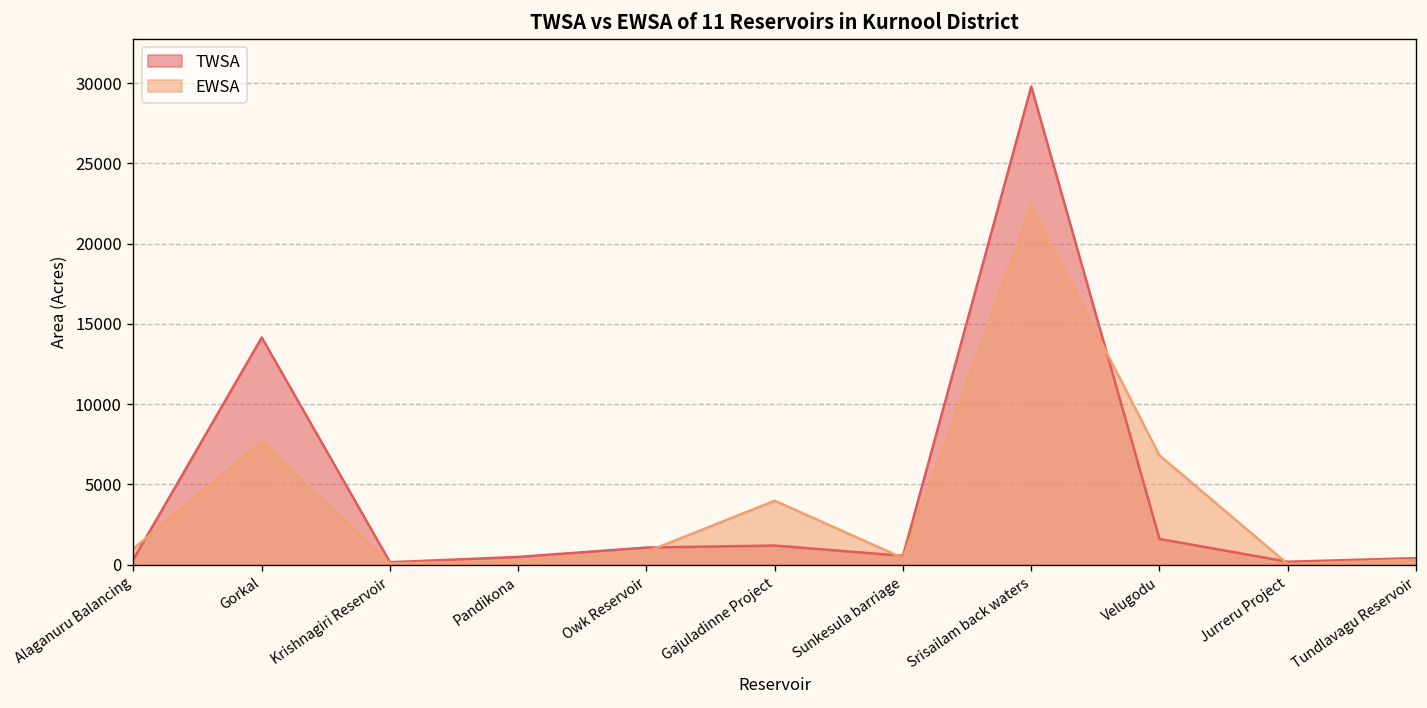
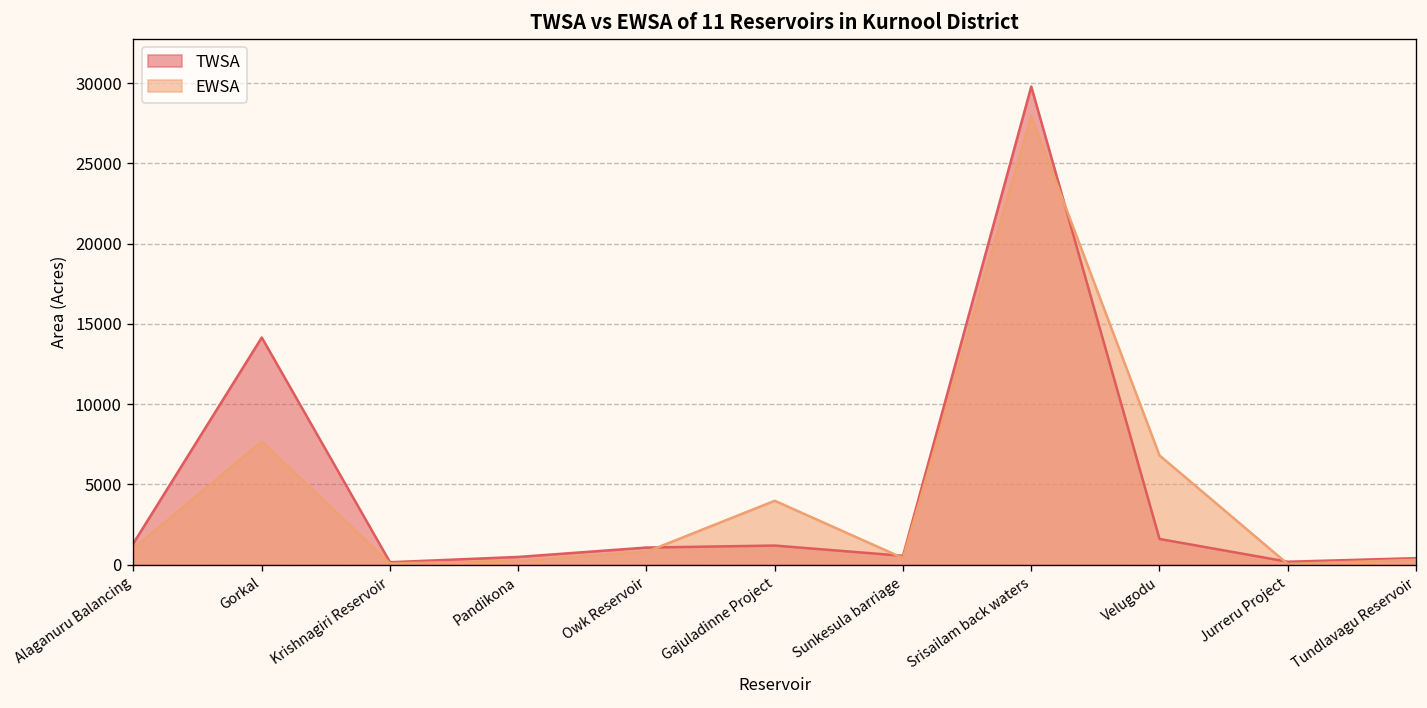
TWSA, Alaganuru Balancing: 300 -> 1300
EWSA, Srisailam back waters: 22300 -> 27900
